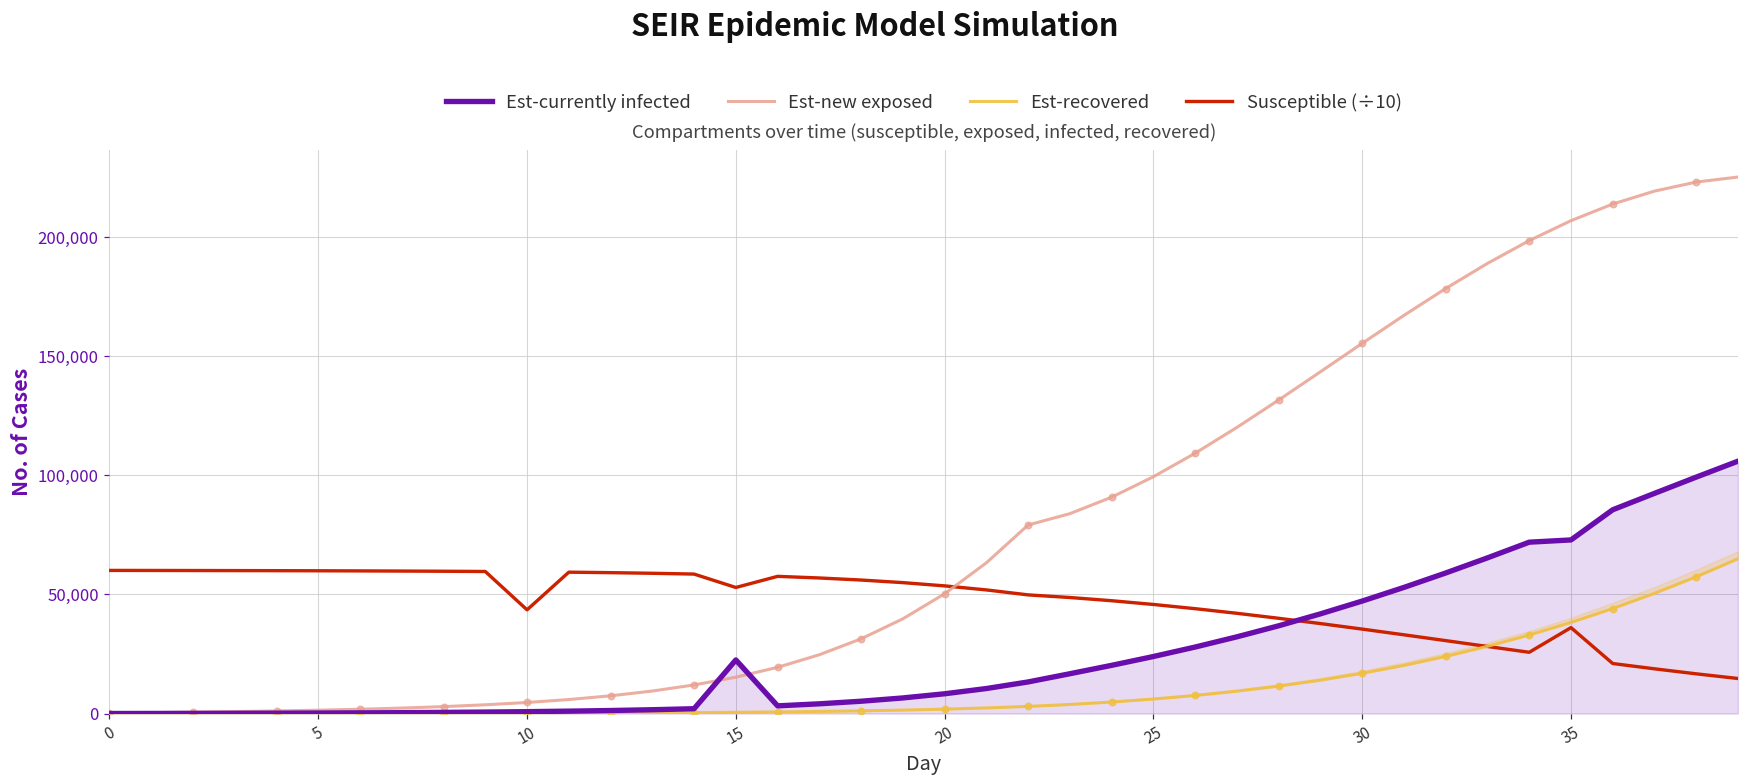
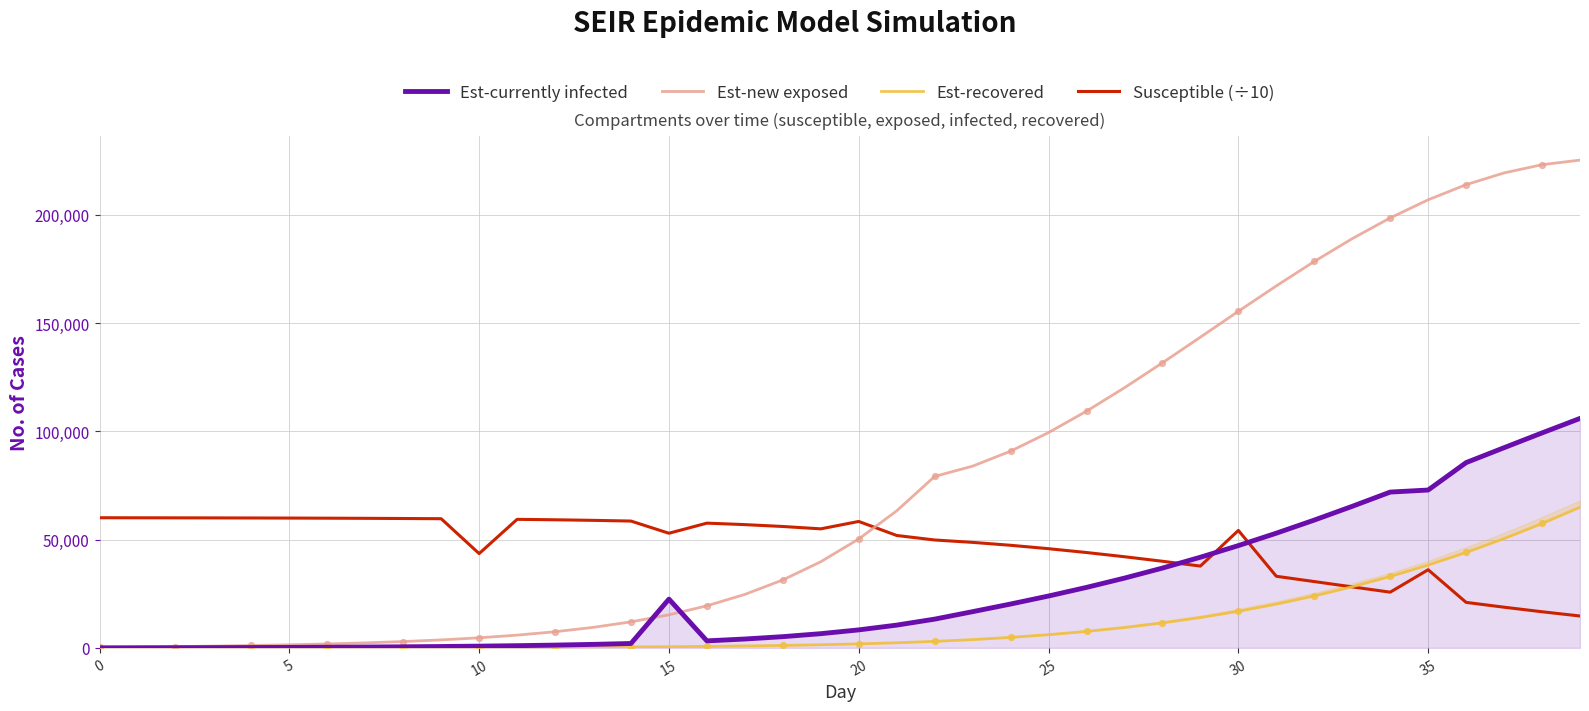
Susceptible (÷10), 20: 54,000 -> 58,000
Susceptible (÷10), 30: 35,000 -> 54,000
